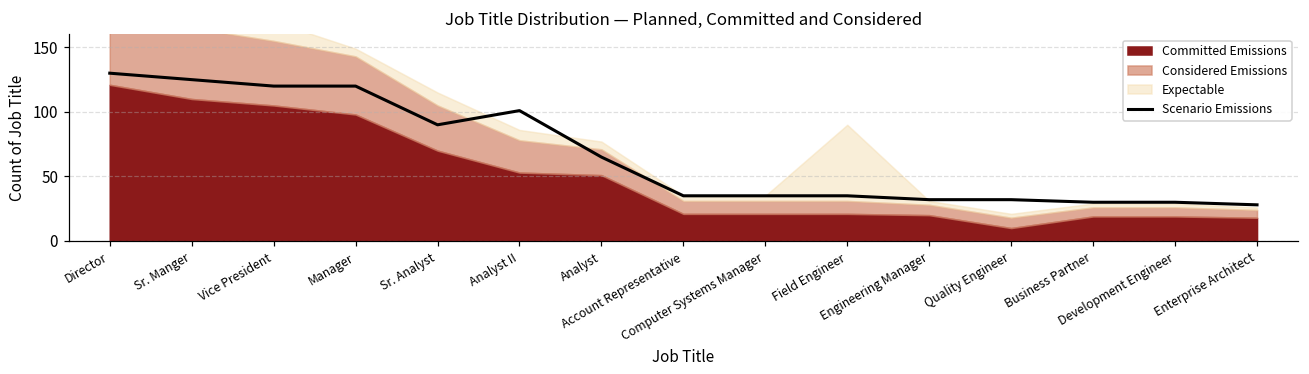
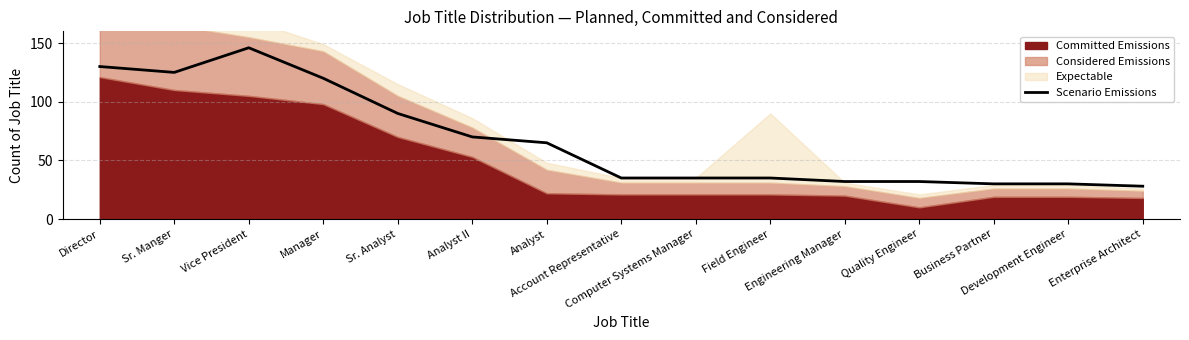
Scenario Emissions, Vice President: 120 -> 146
Scenario Emissions, Analyst II: 101 -> 70
Committed Emissions, Analyst: 51 -> 22
